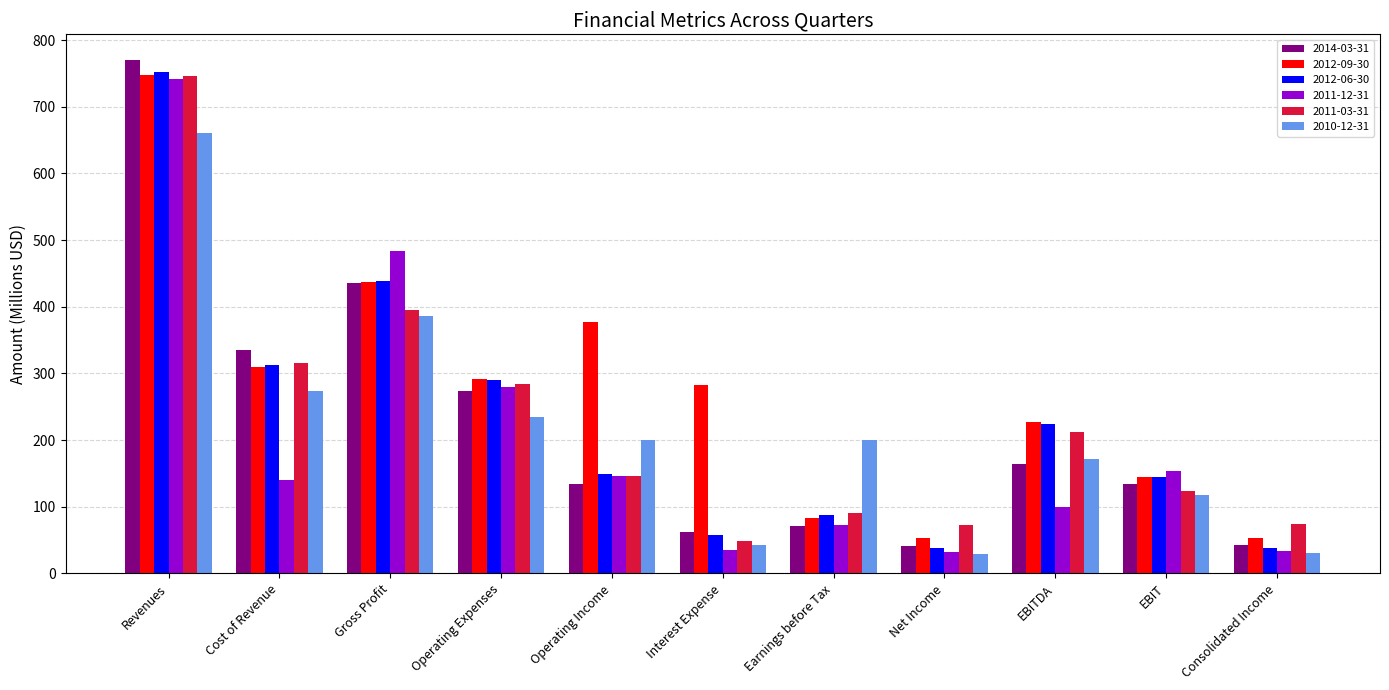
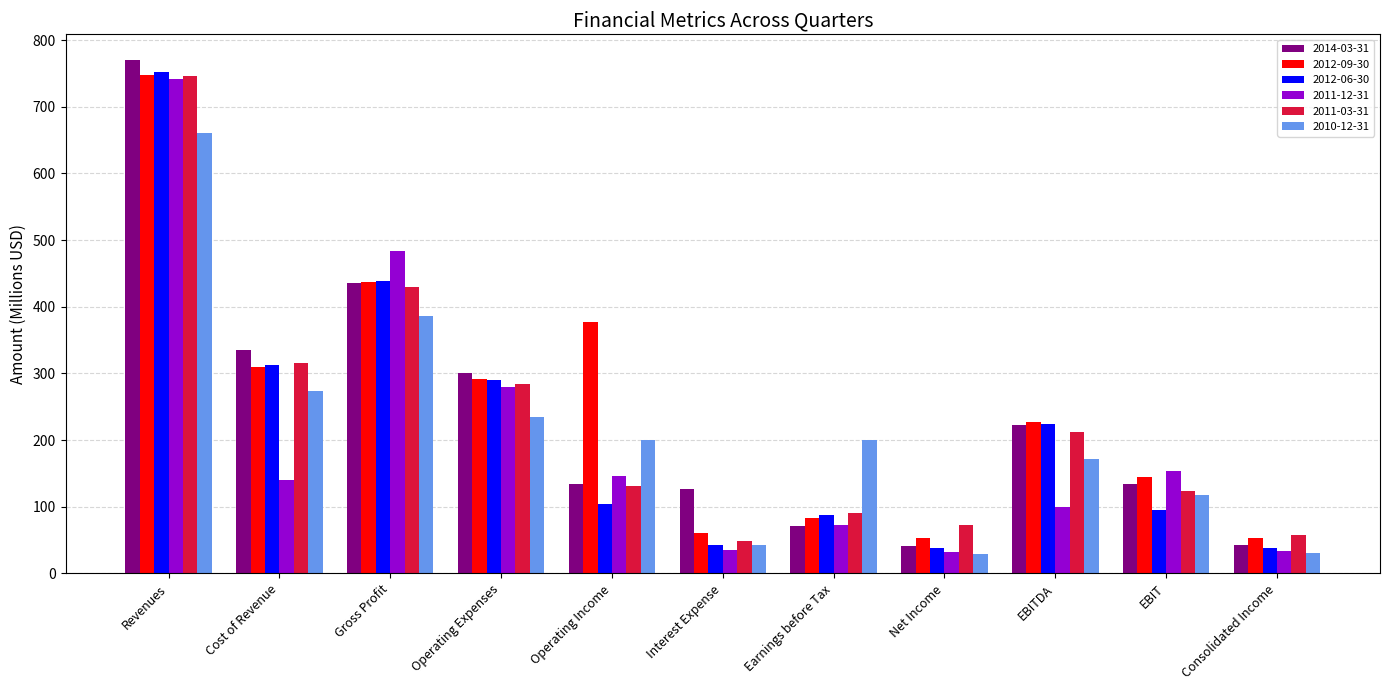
2011-03-31, Gross Profit: 400 -> 430
2014-03-31, Operating Expenses: 270 -> 300
2012-06-30, Operating Income: 150 -> 100
2011-03-31, Operating Income: 150 -> 130
2014-03-31, Interest Expense: 60 -> 130
2012-09-30, Interest Expense: 280 -> 60
2012-06-30, Interest Expense: 60 -> 40
2014-03-31, EBITDA: 160 -> 220
2012-06-30, EBIT: 150 -> 100
2011-03-31, Consolidated Income: 70 -> 60
